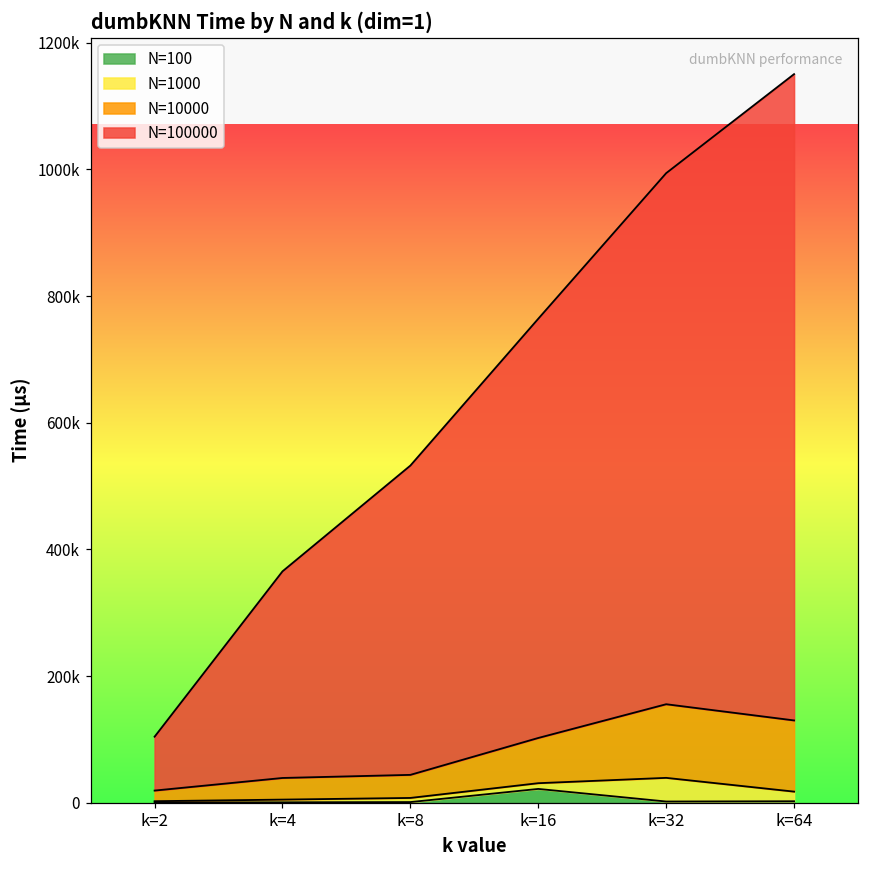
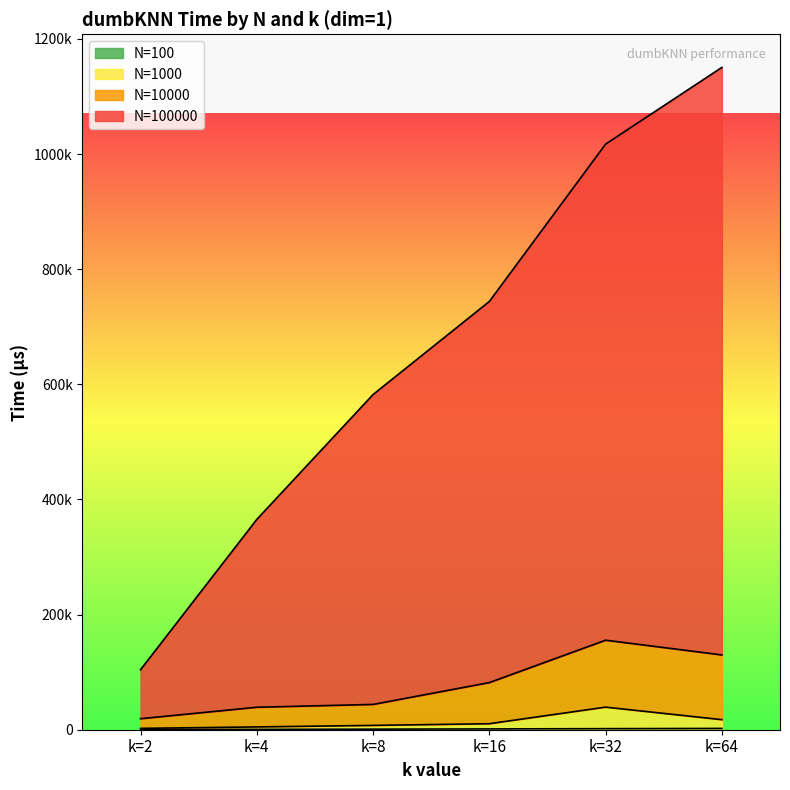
N=100000, k=8: 490000 -> 540000
N=100, k=16: 20000 -> 0
N=100000, k=32: 840000 -> 860000
